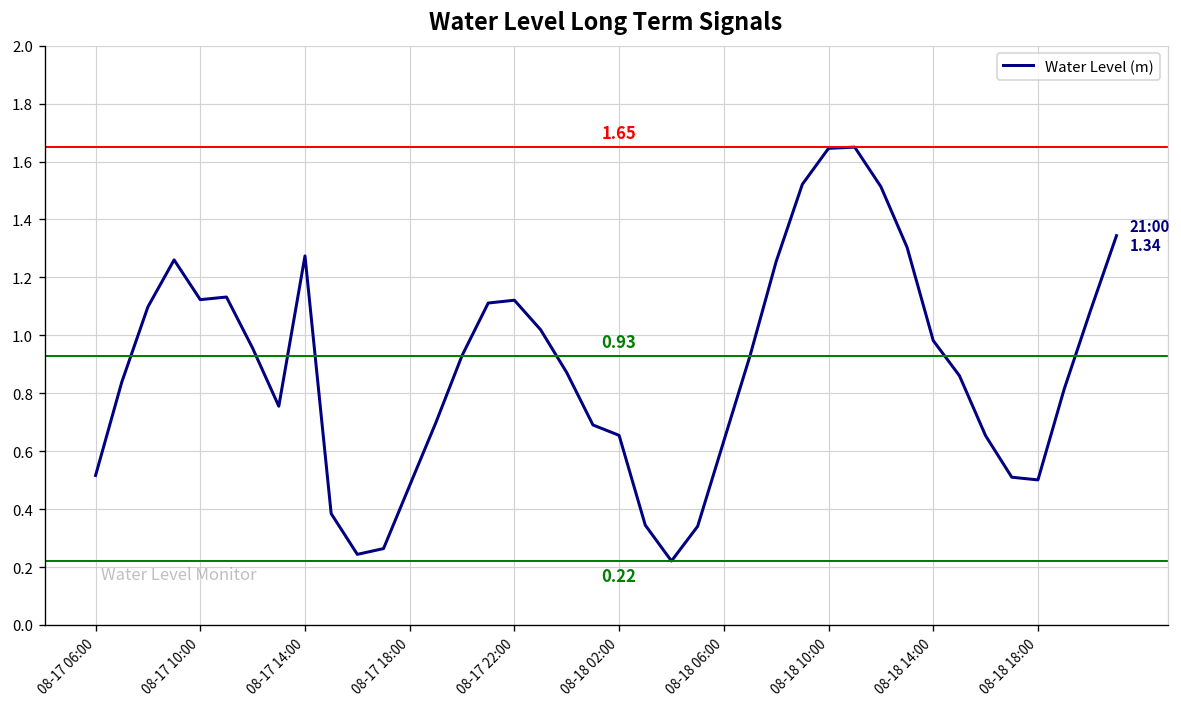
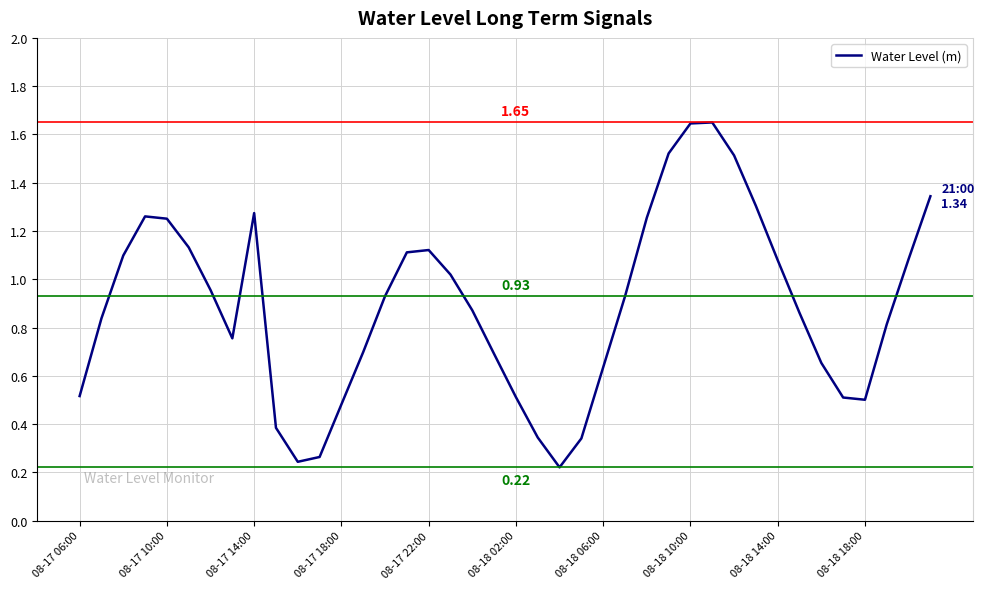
08-17 10:00: 1.12 -> 1.25
08-18 02:00: 0.65 -> 0.51
08-18 14:00: 0.98 -> 1.08
